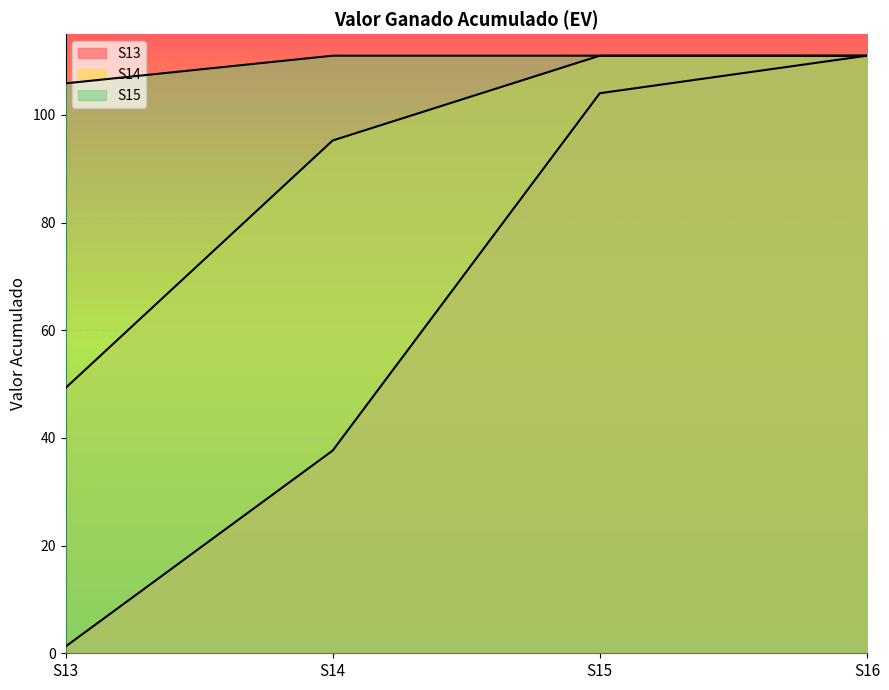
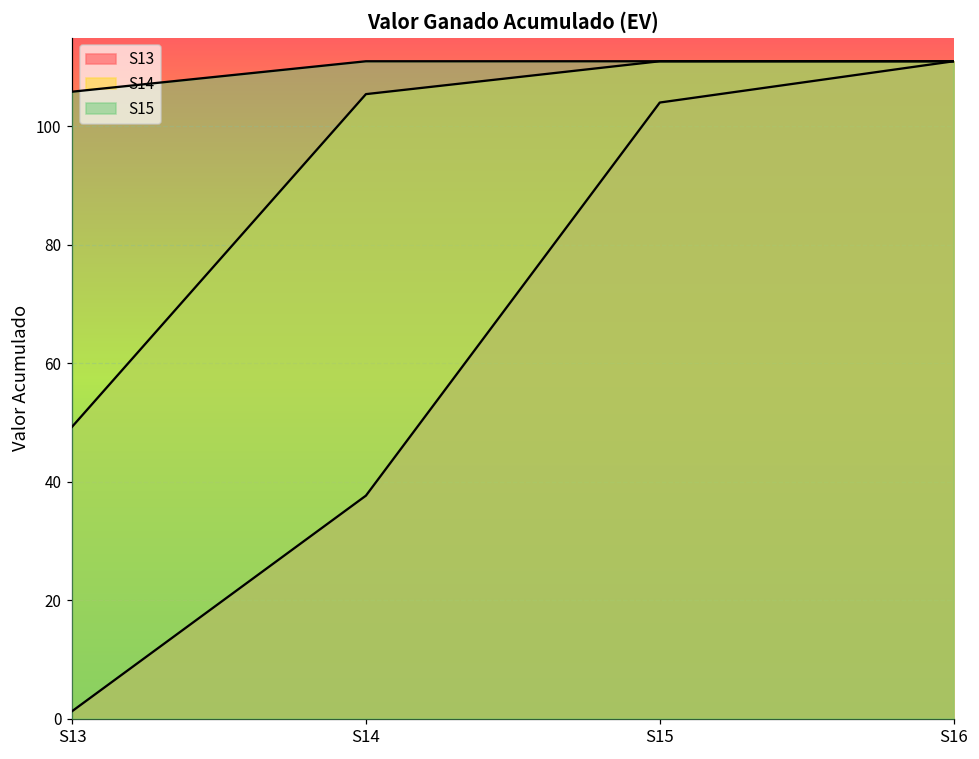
S14, S14: 95 -> 105
